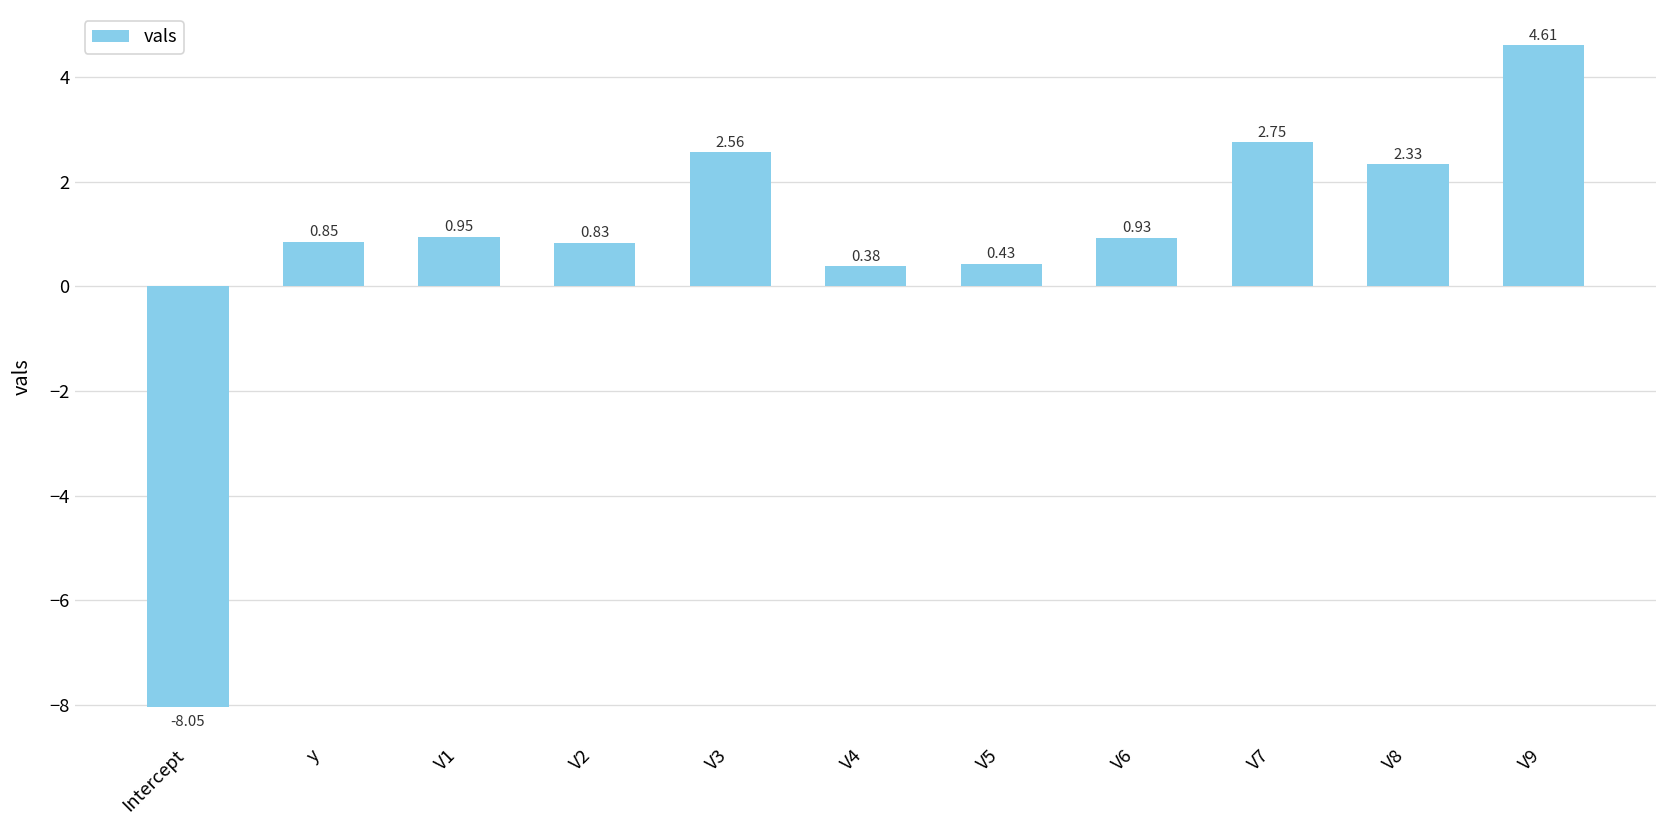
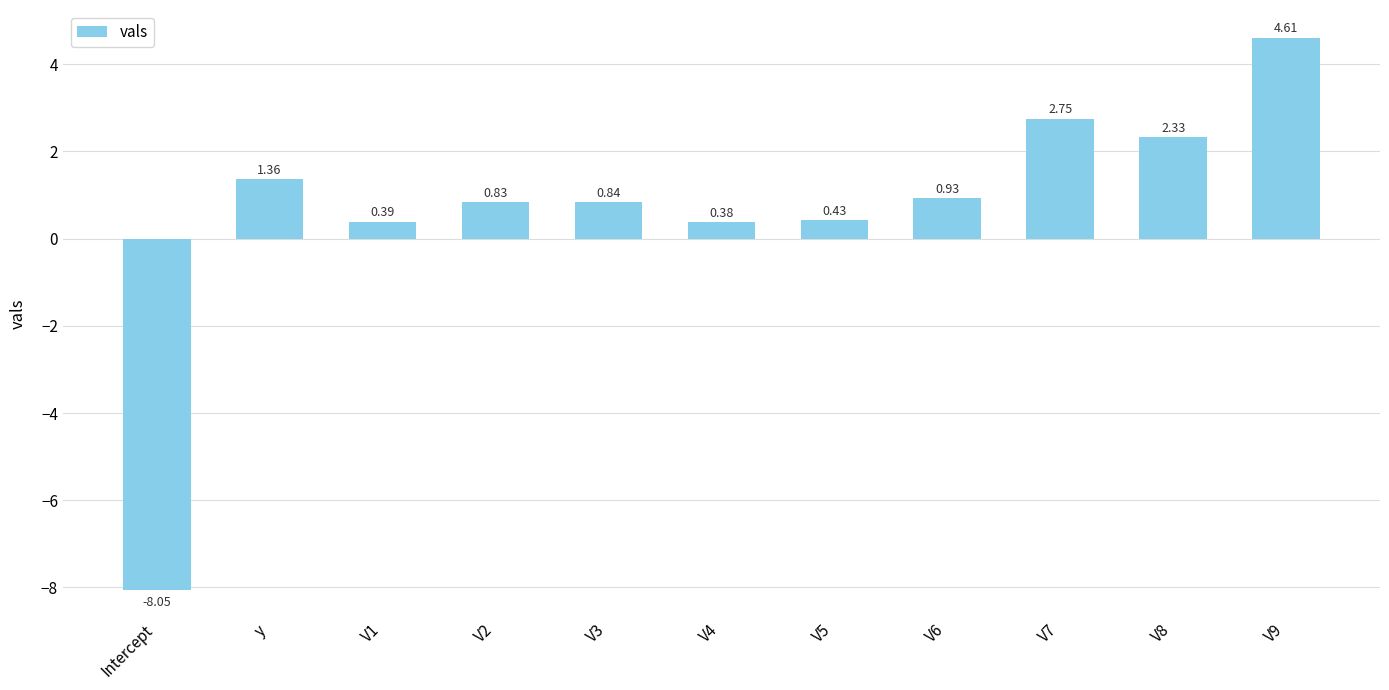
y: 0.85 -> 1.36
V1: 0.95 -> 0.39
V3: 2.56 -> 0.84
